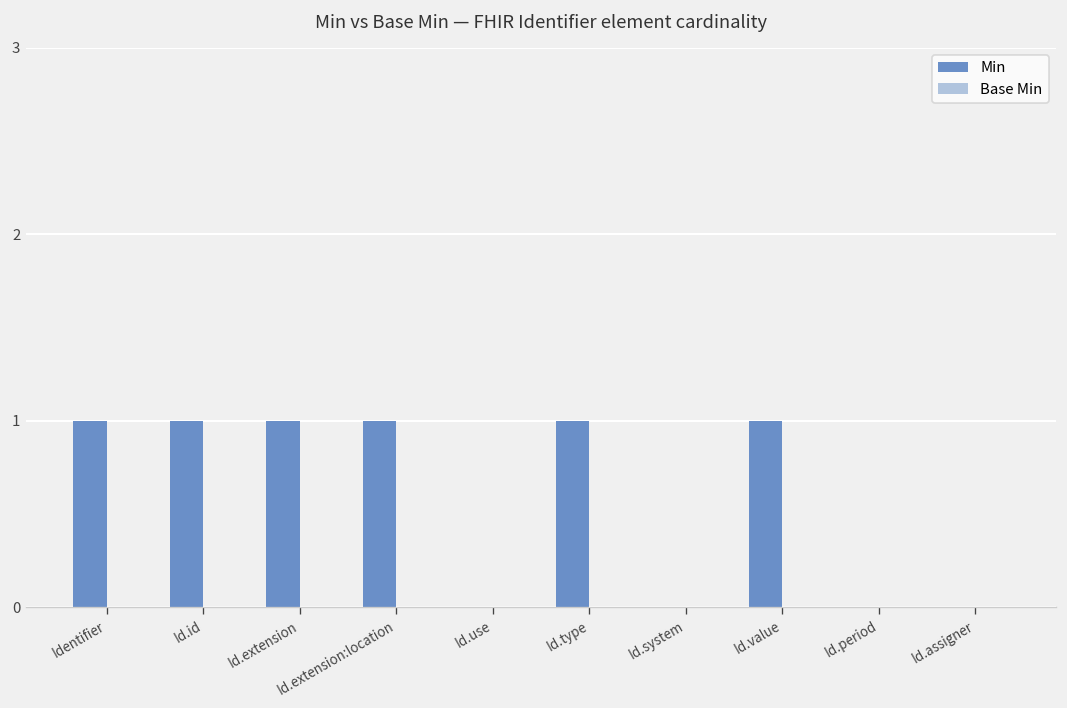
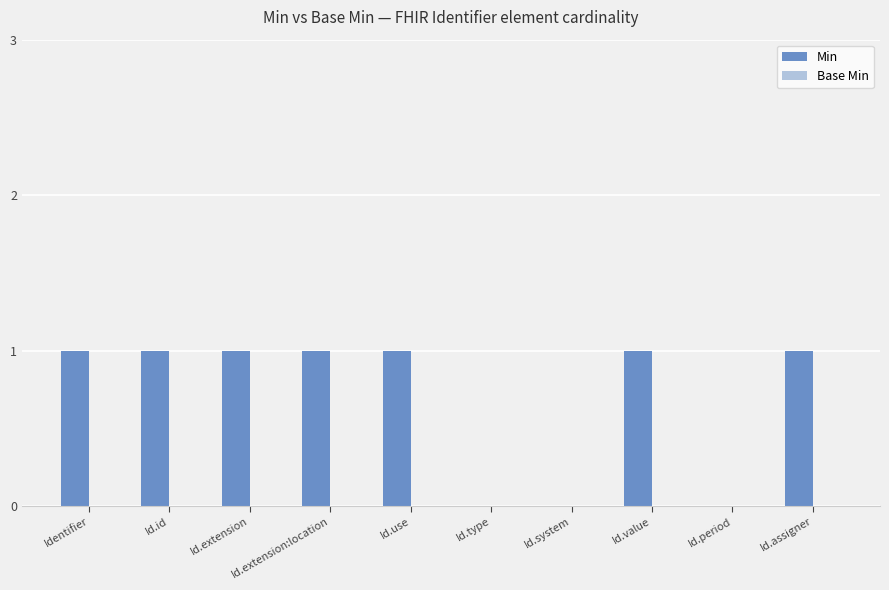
Min, Id.use: 0 -> 1
Min, Id.type: 1 -> 0
Min, Id.assigner: 0 -> 1
